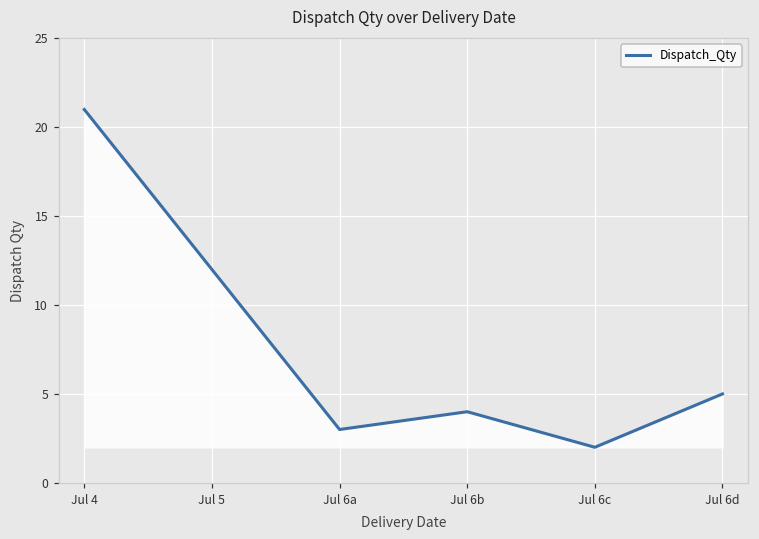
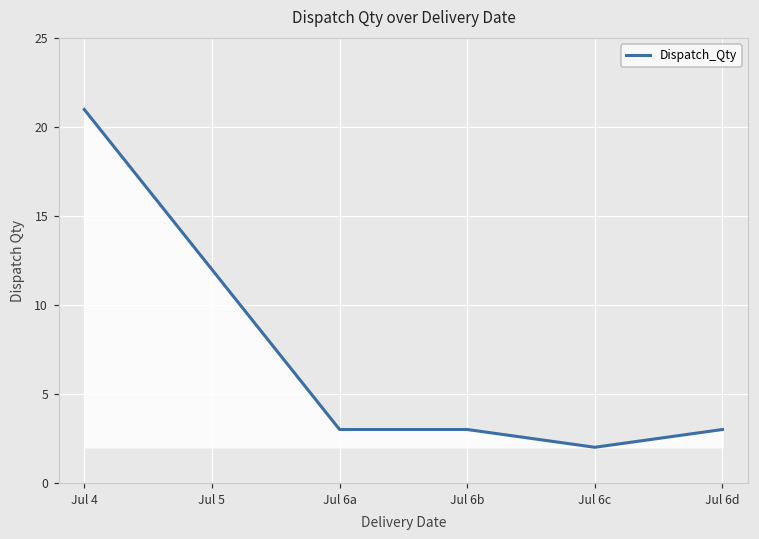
Jul 6b: 4 -> 3
Jul 6d: 5 -> 3
